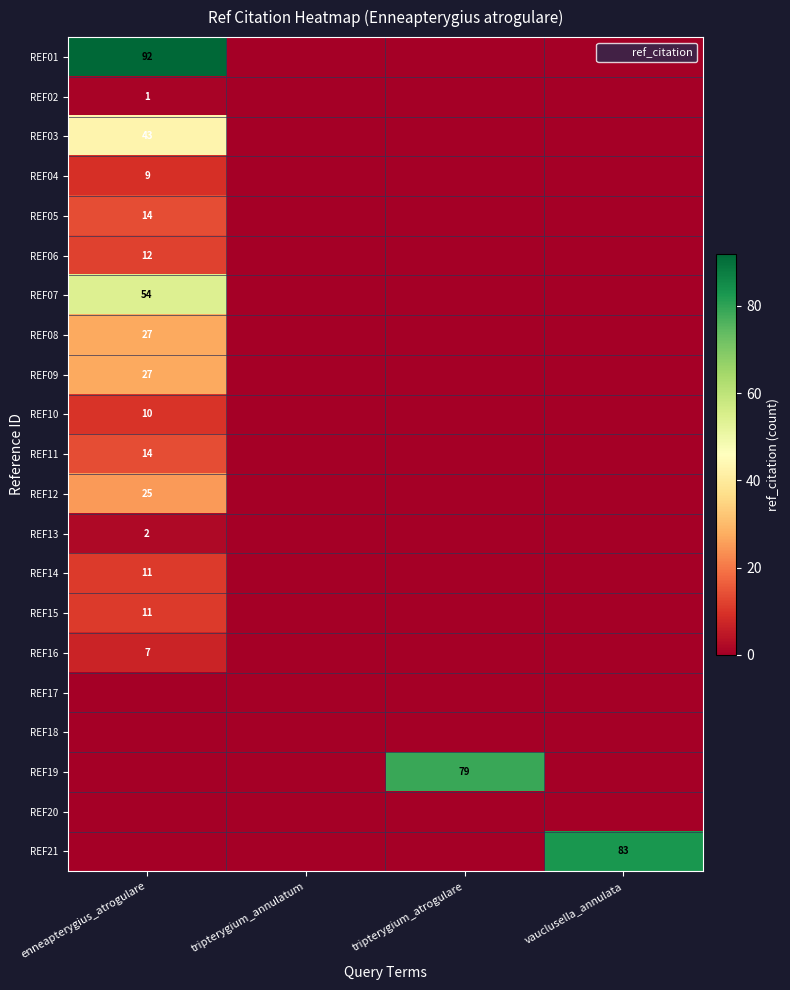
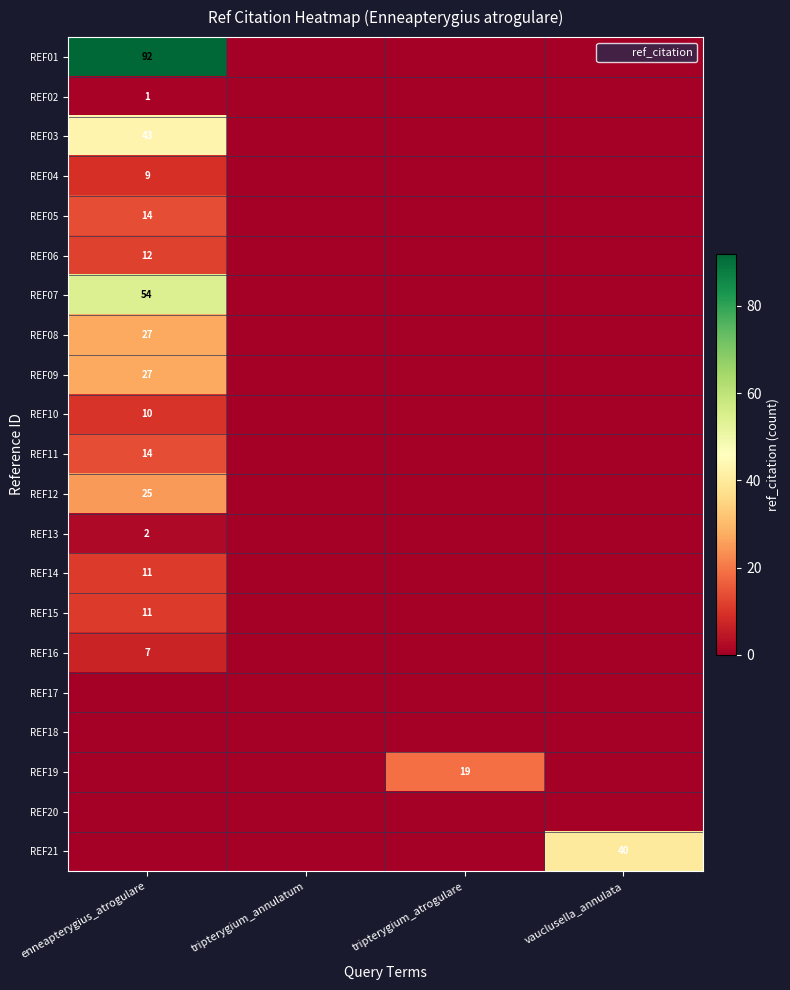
REF19, tripterygium_atrogulare: 79 -> 19
REF21, vauclusella_annulata: 83 -> 40
